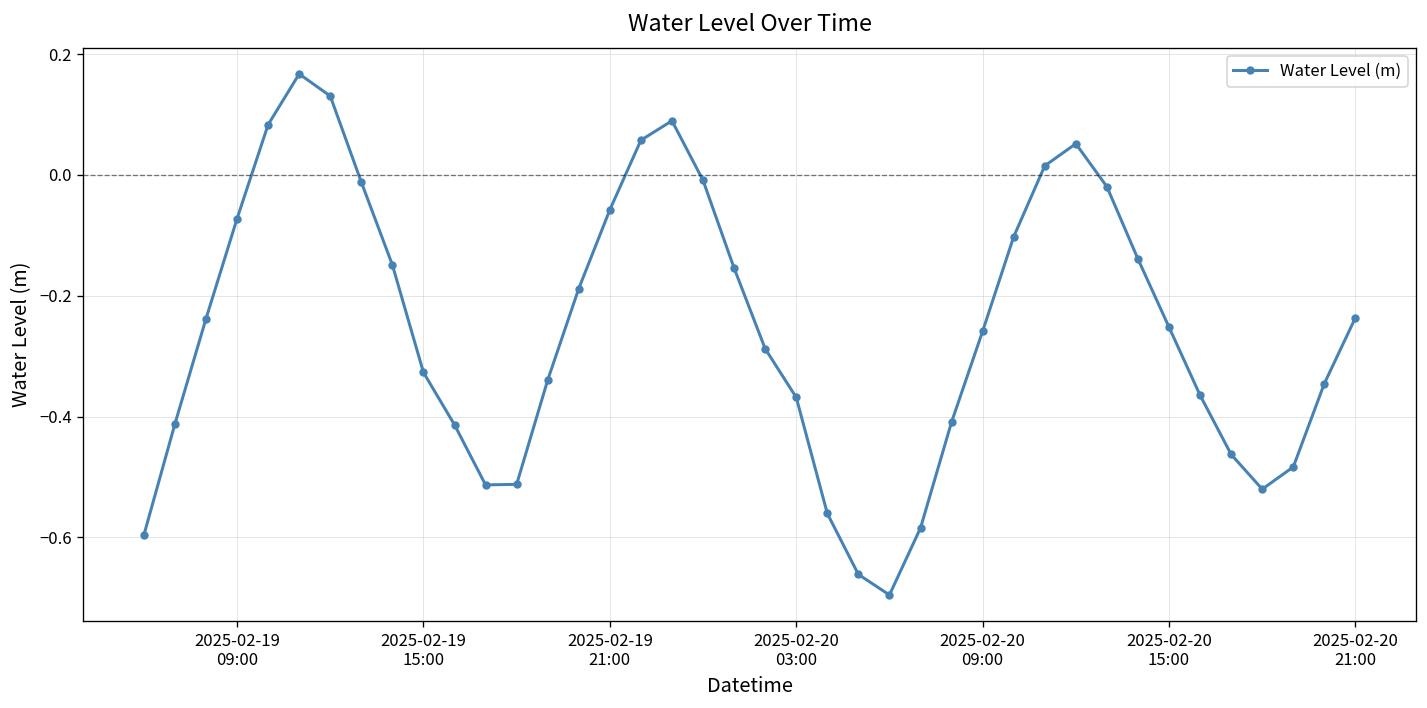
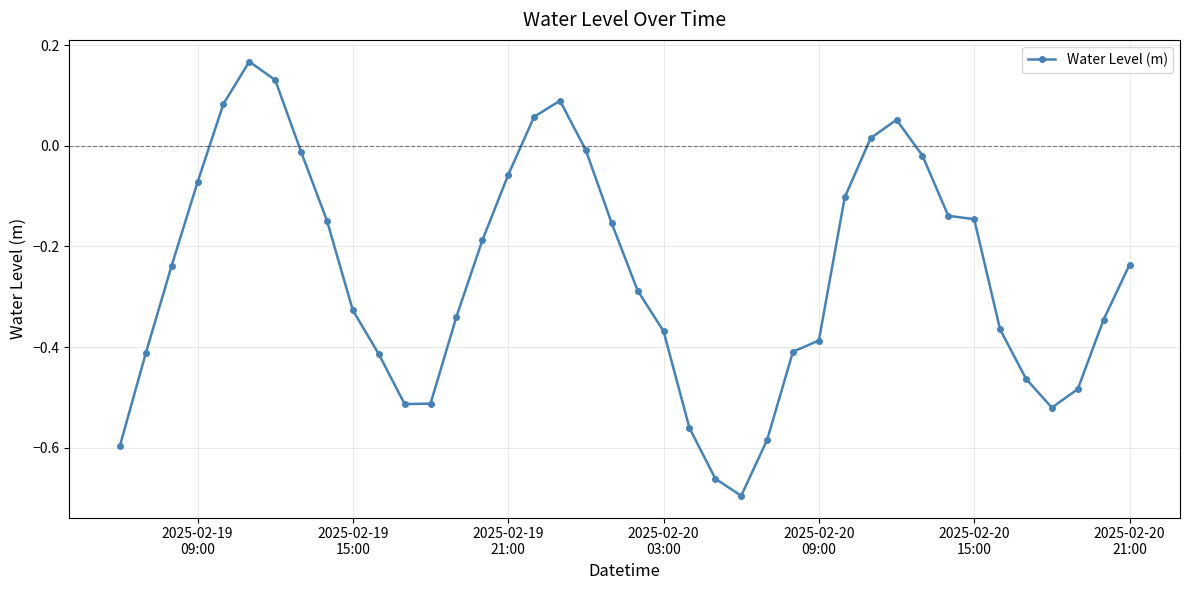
2025-02-20 09:00: -0.26 -> -0.39
2025-02-20 15:00: -0.25 -> -0.15
